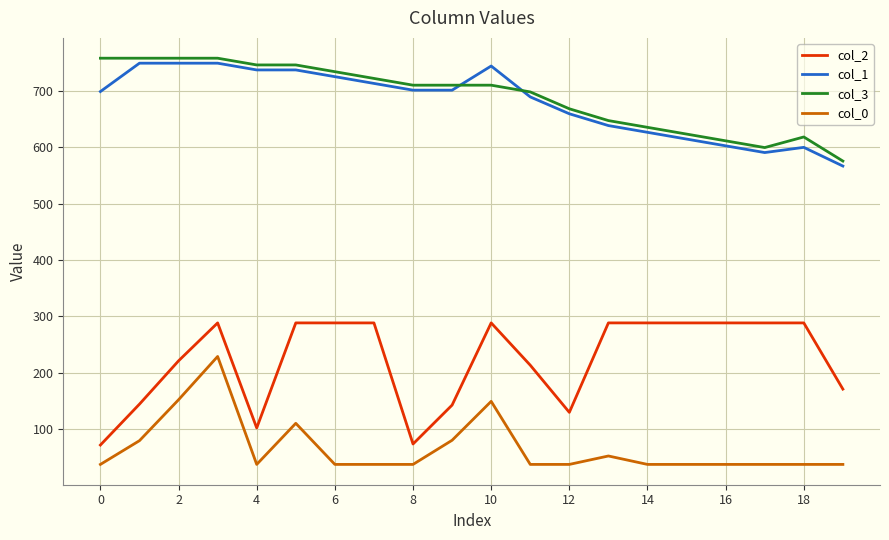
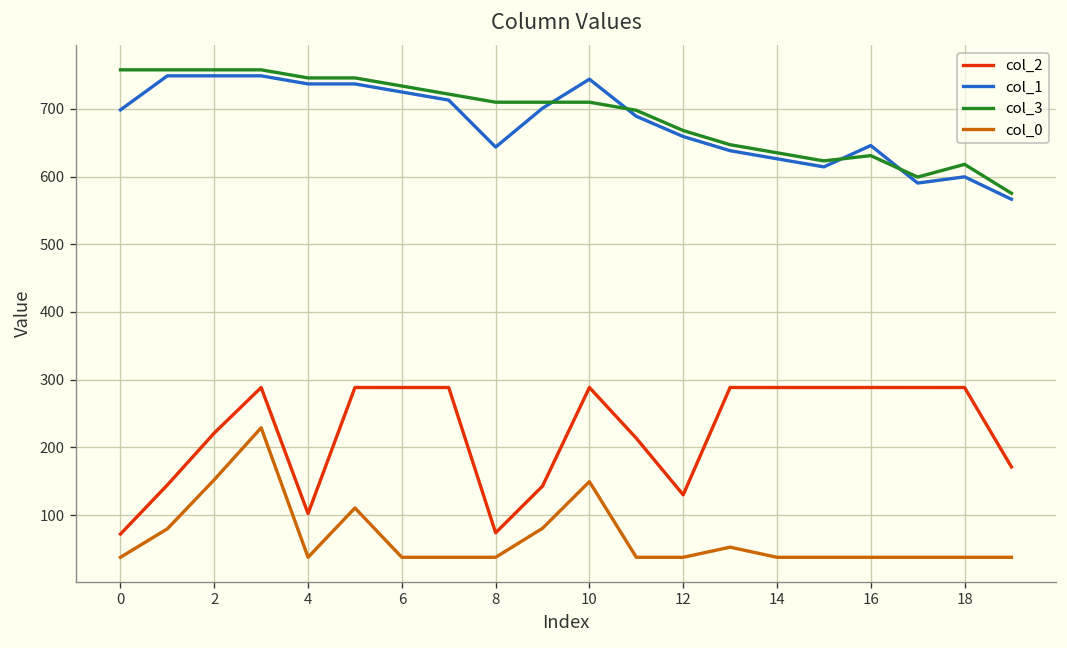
col_1, 8: 700 -> 640
col_1, 16: 600 -> 650
col_3, 16: 610 -> 630
